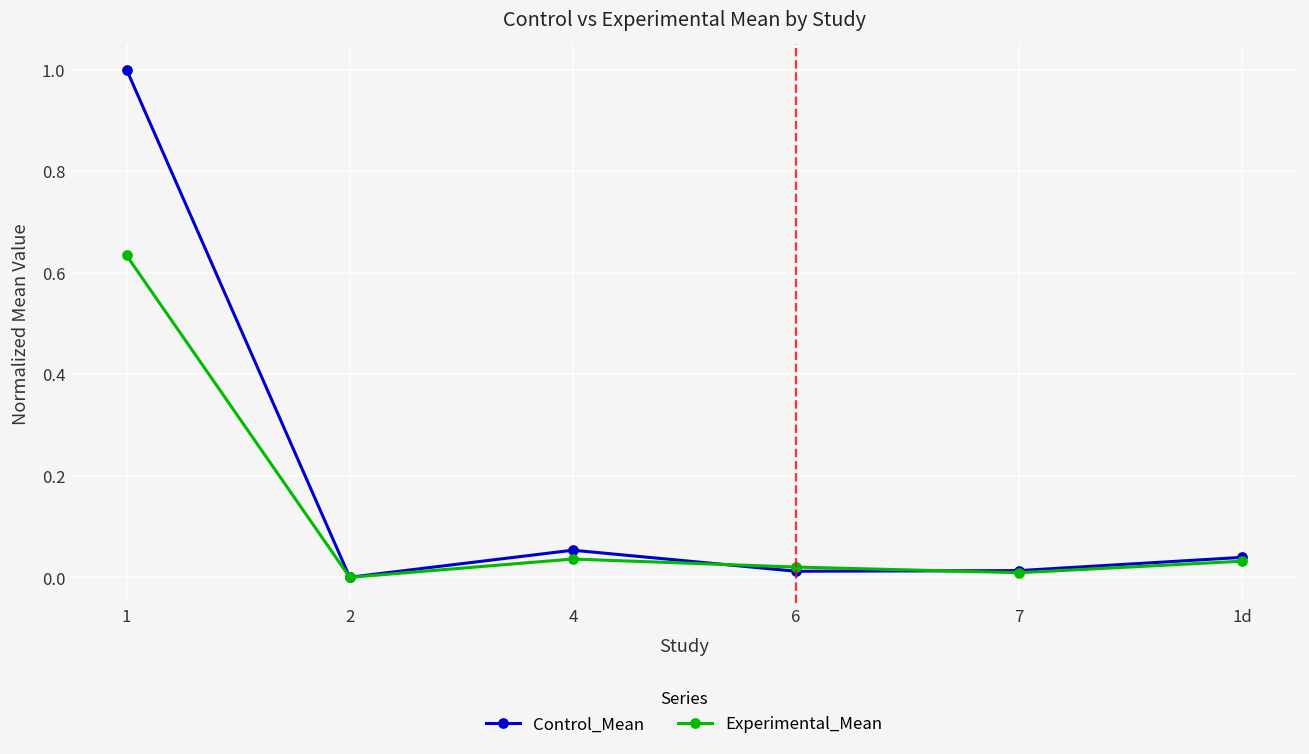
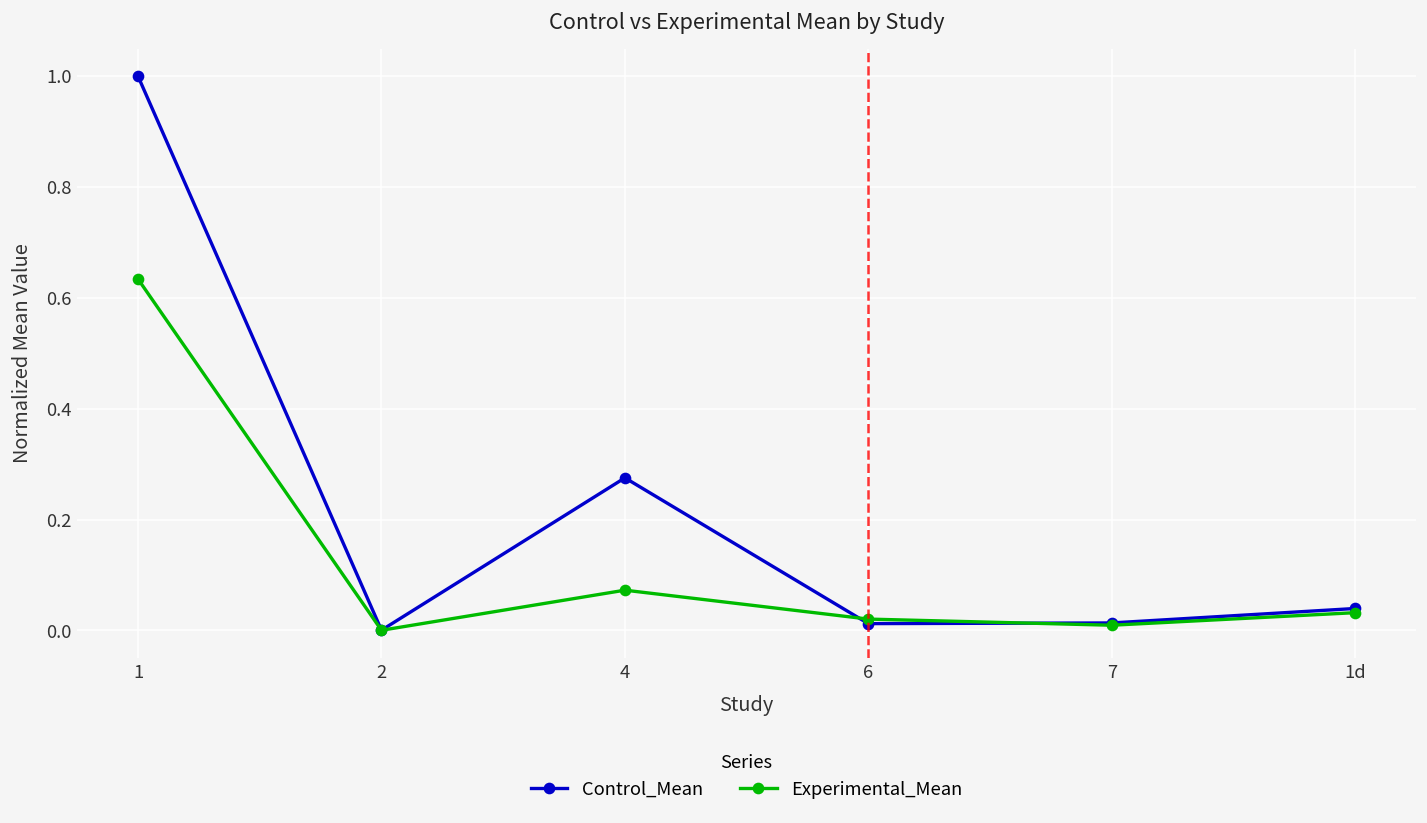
Control_Mean, 4: 0.05 -> 0.28
Experimental_Mean, 4: 0.04 -> 0.07
